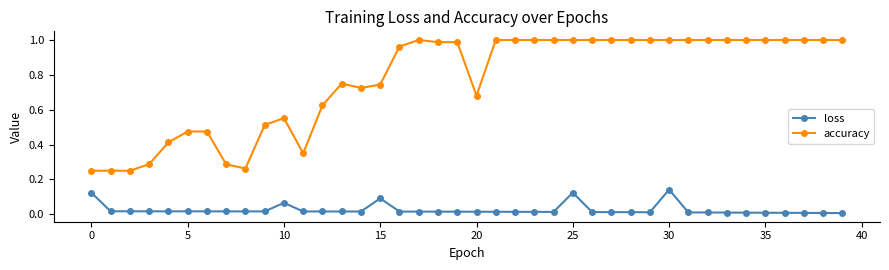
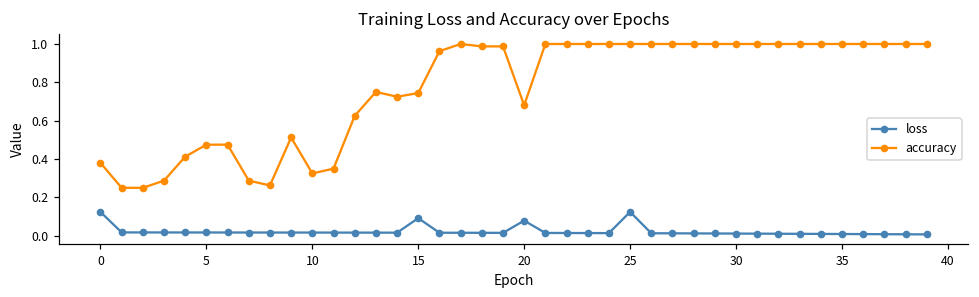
accuracy, 0: 0.25 -> 0.38
loss, 10: 0.07 -> 0.02
accuracy, 10: 0.55 -> 0.33
loss, 20: 0.01 -> 0.08
loss, 30: 0.14 -> 0.01
